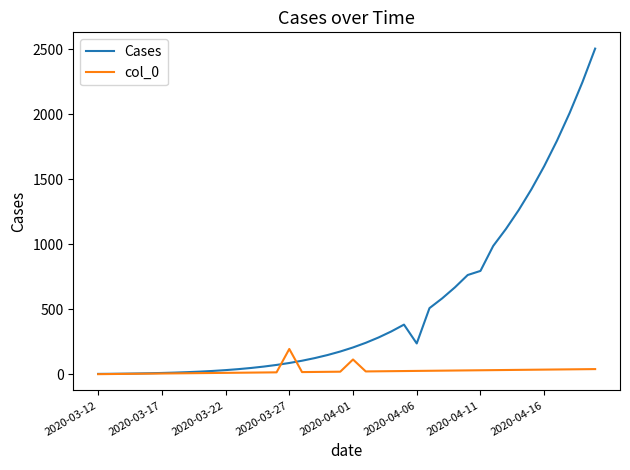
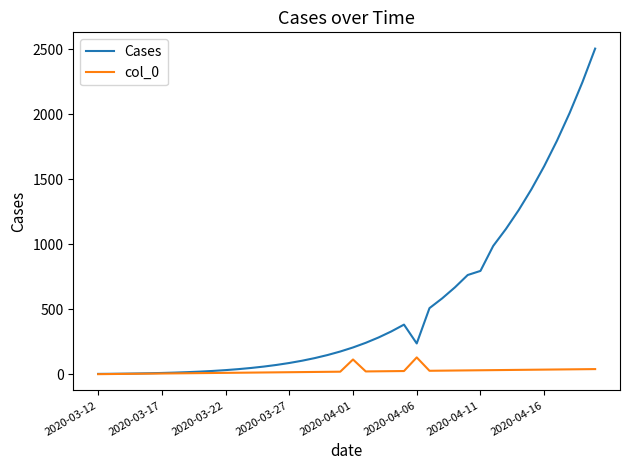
col_0, 2020-03-27: 190 -> 20
col_0, 2020-04-06: 30 -> 130
